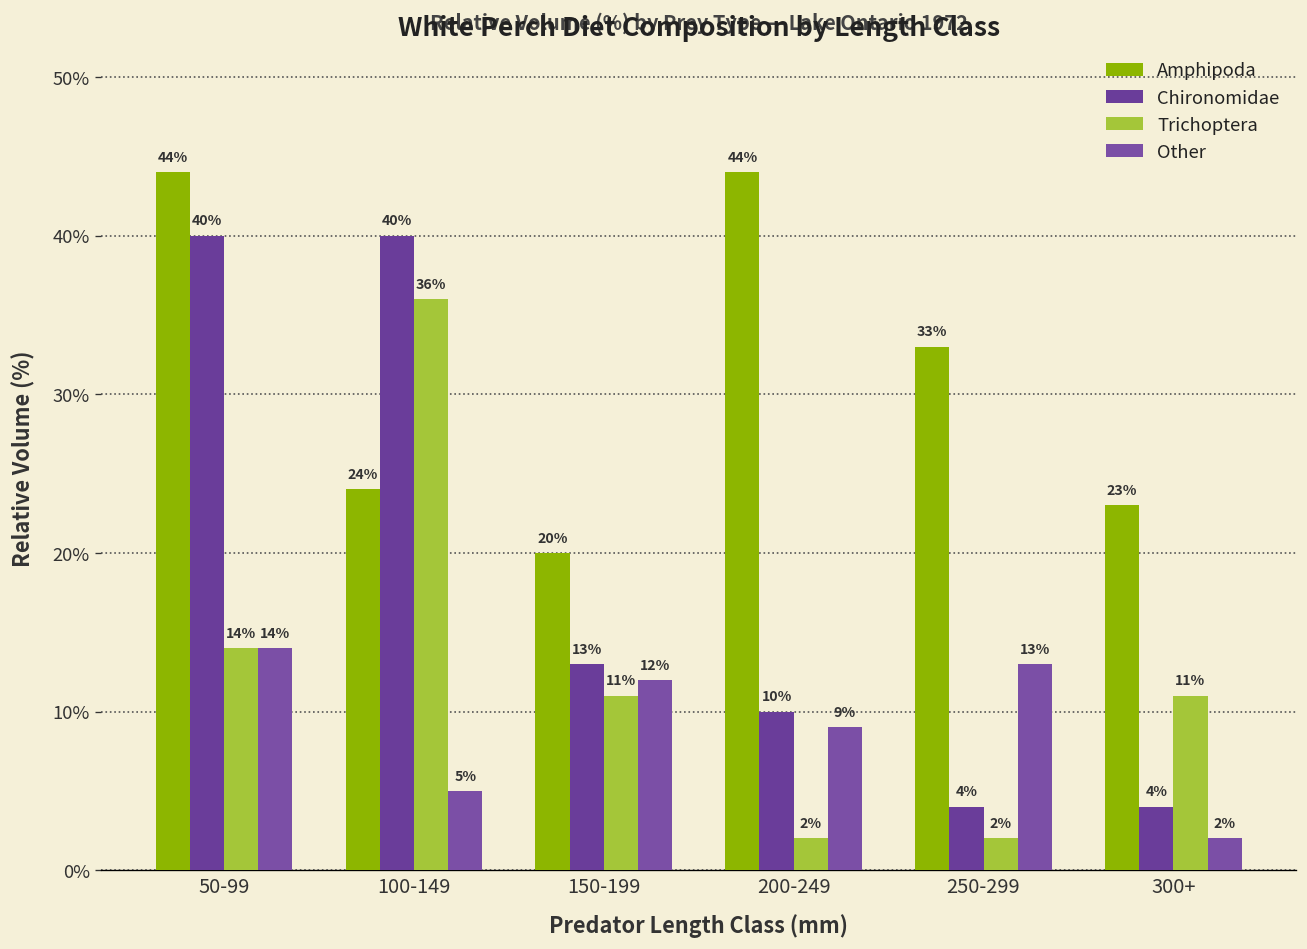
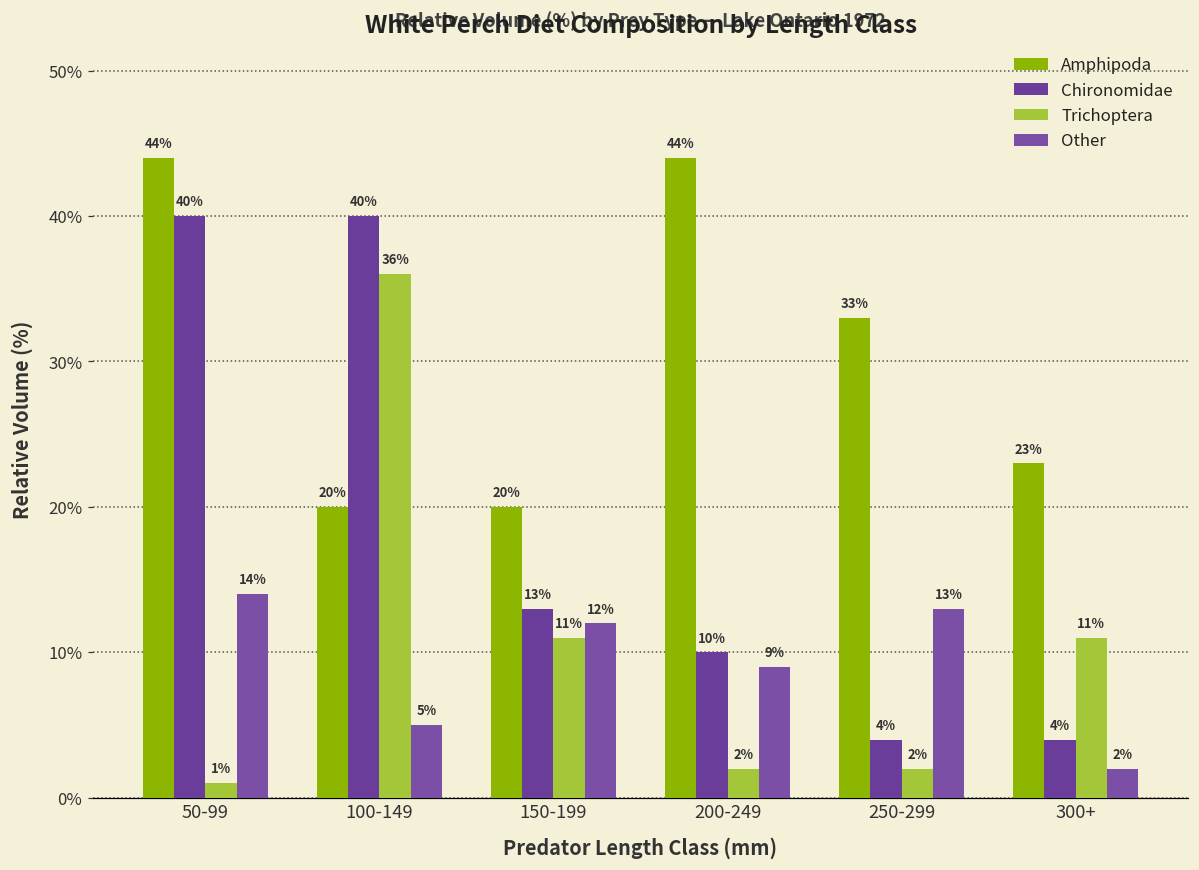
Trichoptera, 50-99: 14% -> 1%
Amphipoda, 100-149: 24% -> 20%
